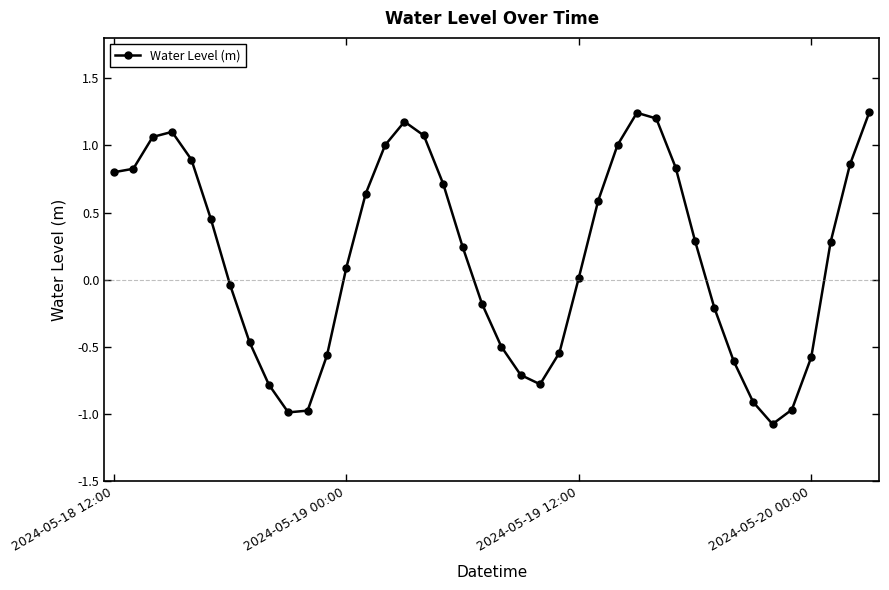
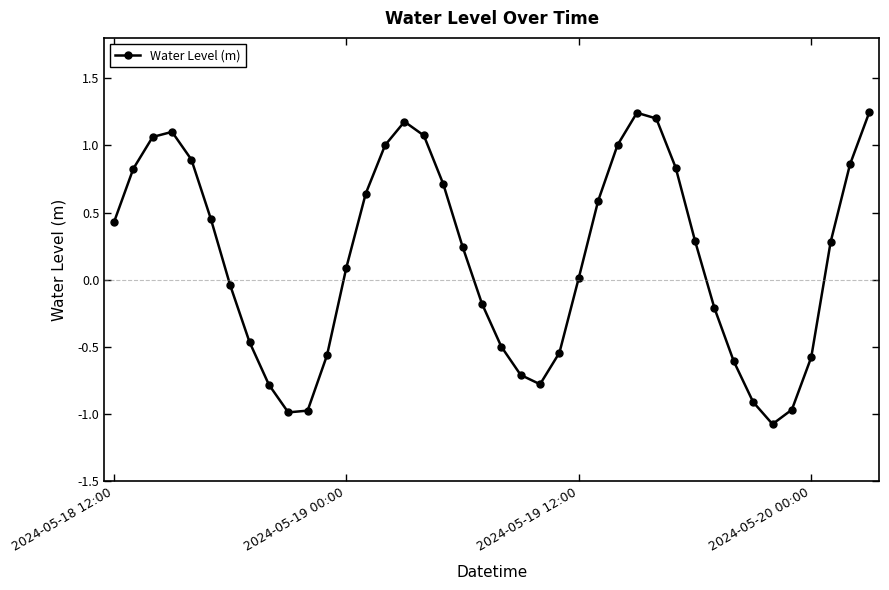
2024-05-18 12:00: 0.80 -> 0.43
